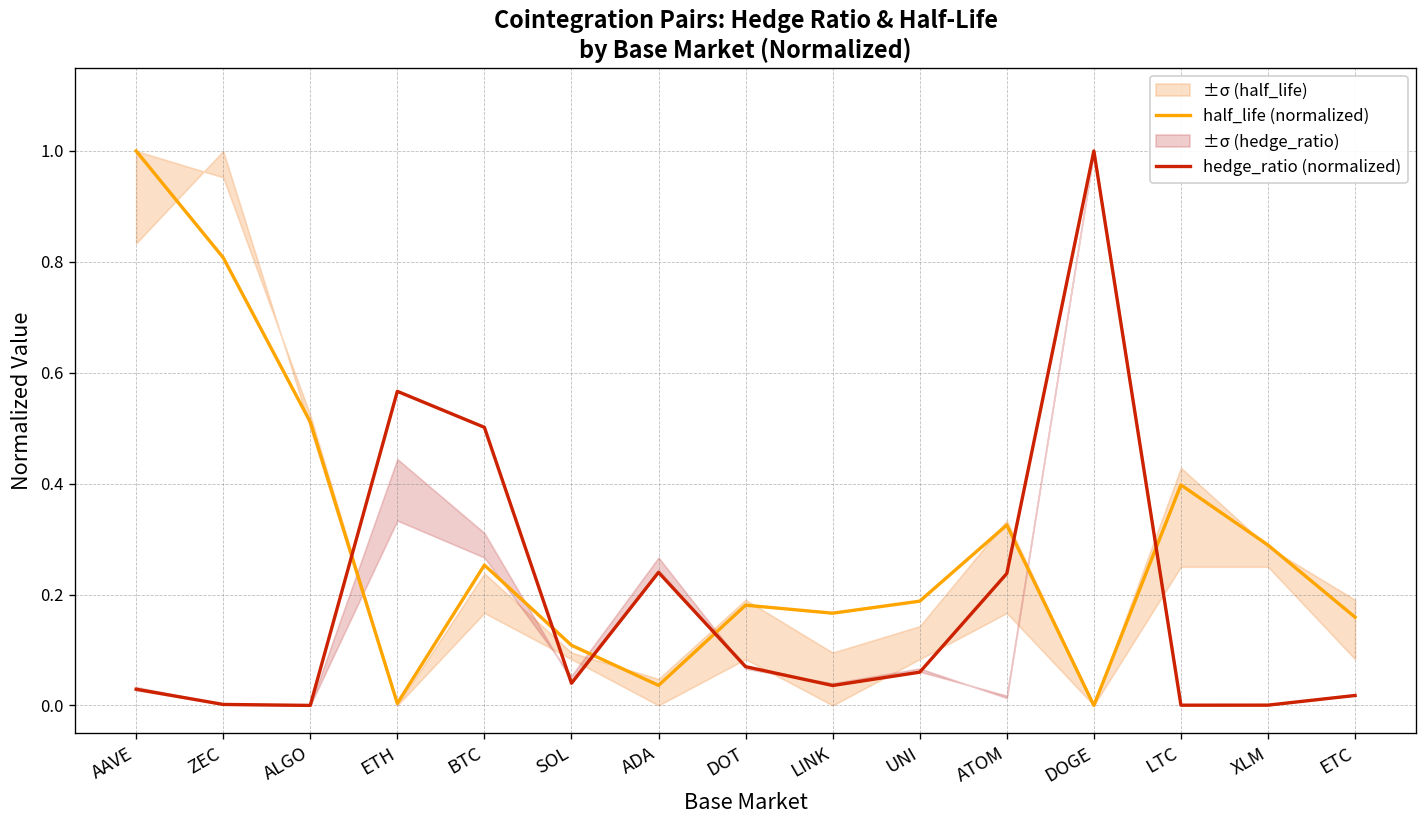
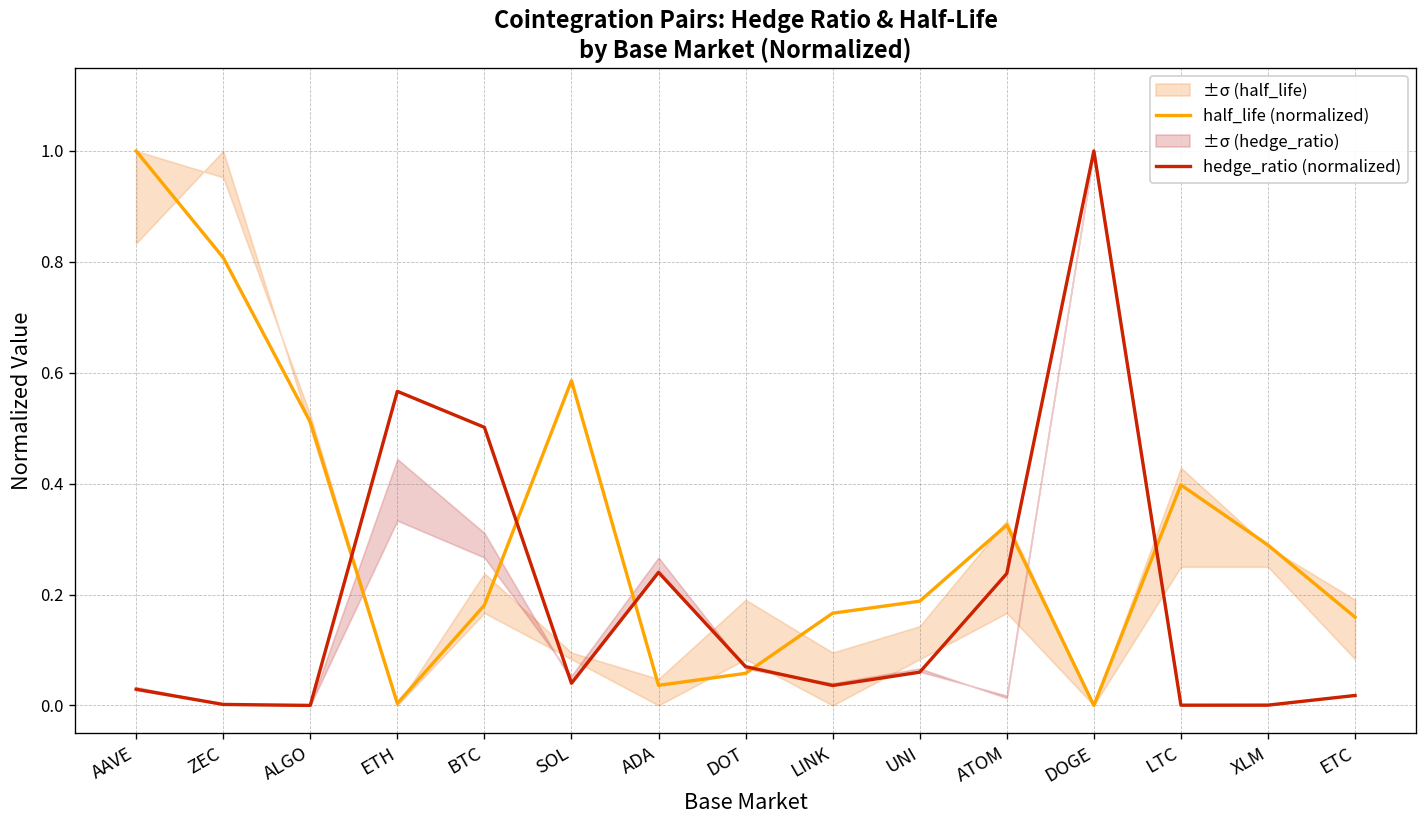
half_life (normalized), BTC: 0.25 -> 0.18
half_life (normalized), SOL: 0.11 -> 0.59
half_life (normalized), DOT: 0.18 -> 0.06
